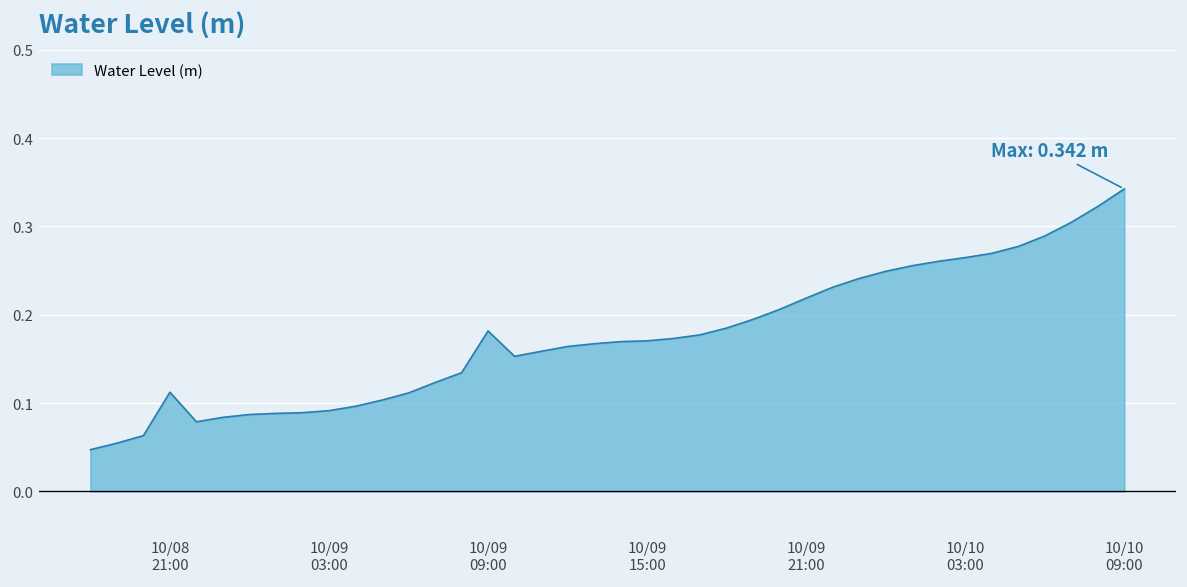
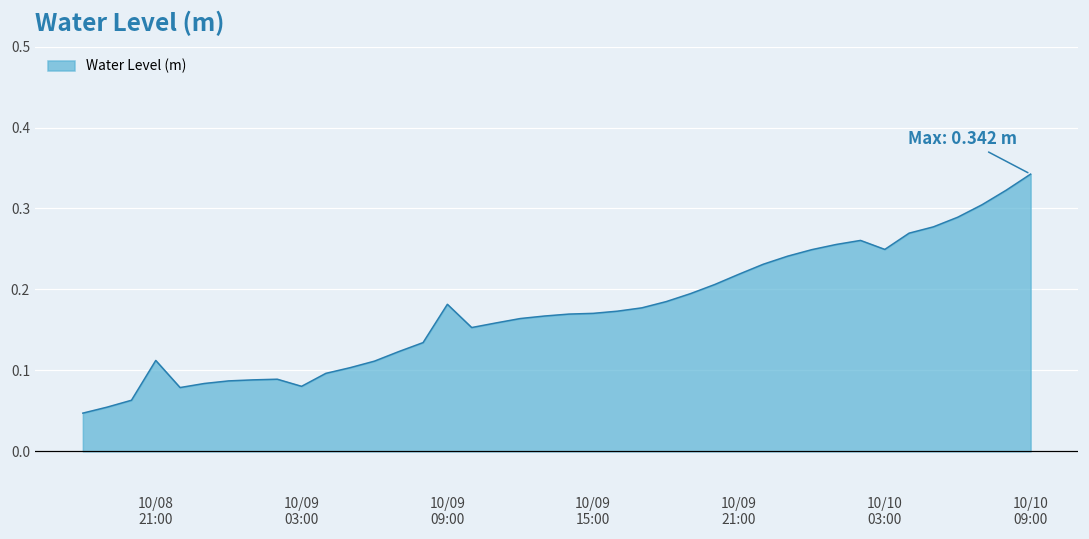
10/09 03:00: 0.09 -> 0.08
10/10 03:00: 0.26 -> 0.25
